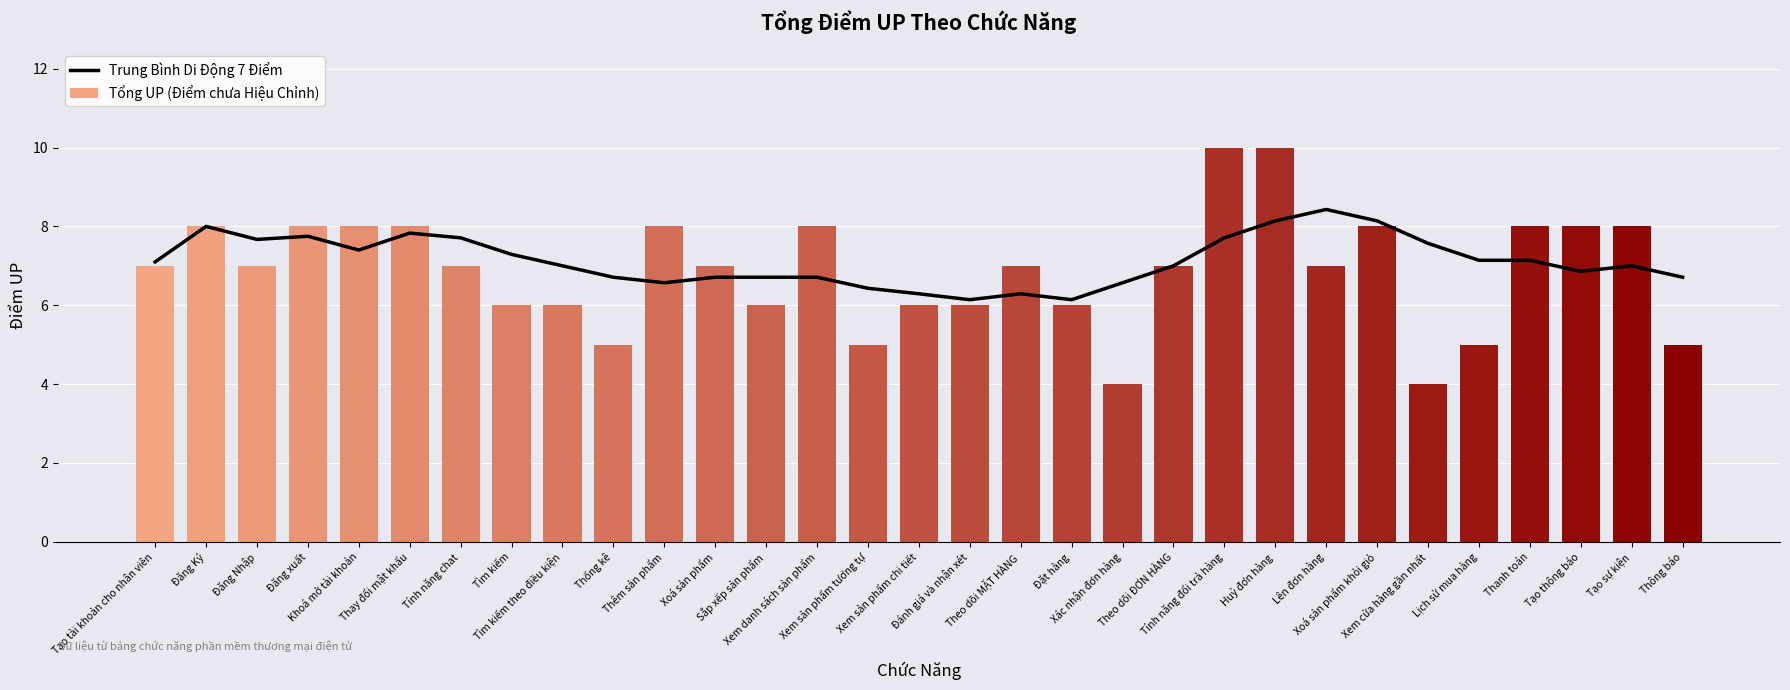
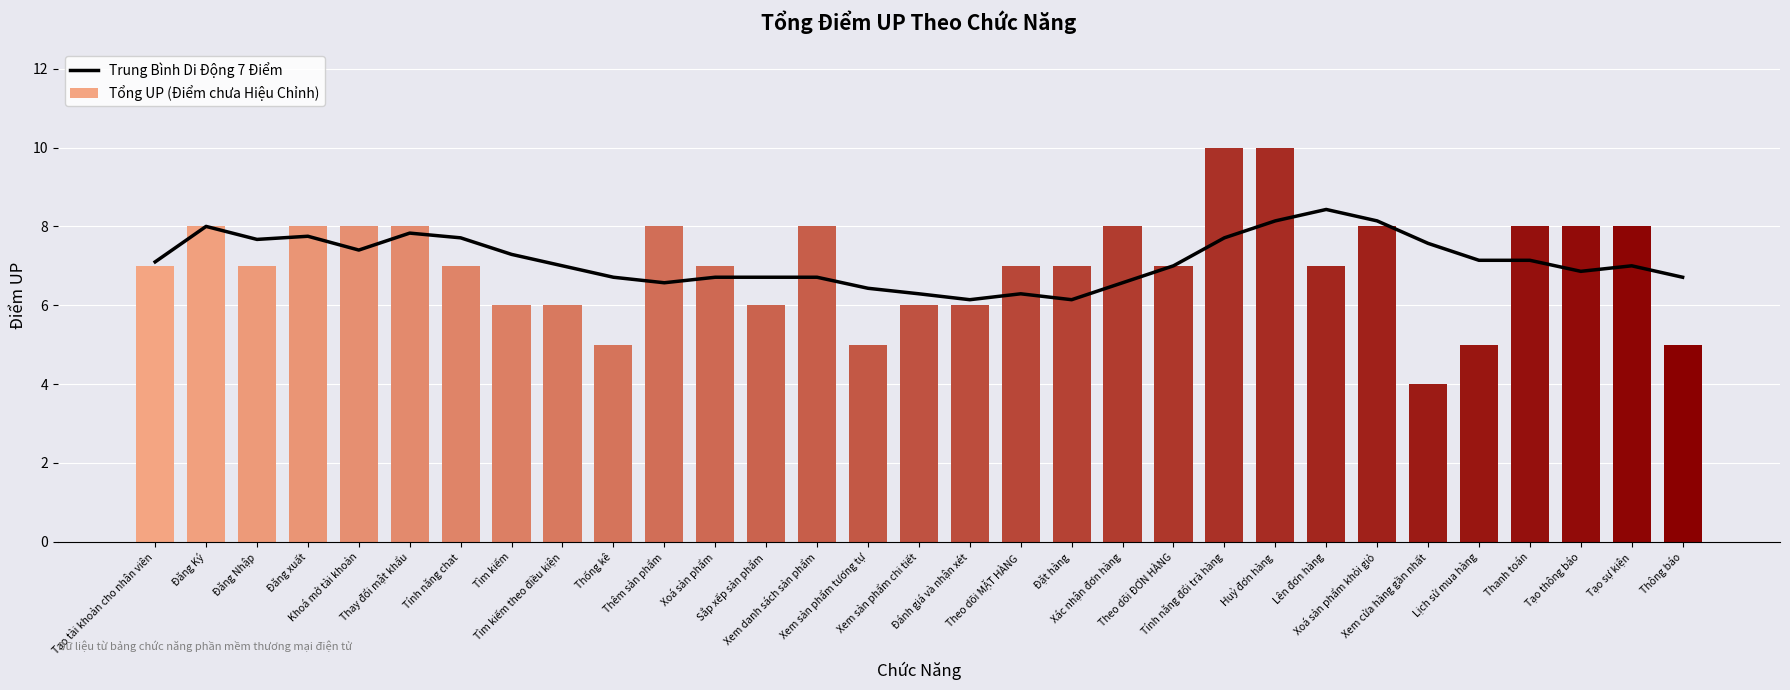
Tổng UP (Điểm chưa Hiệu Chỉnh), Đặt hàng: 6 -> 7
Tổng UP (Điểm chưa Hiệu Chỉnh), Xác nhận đơn hàng: 4 -> 8
